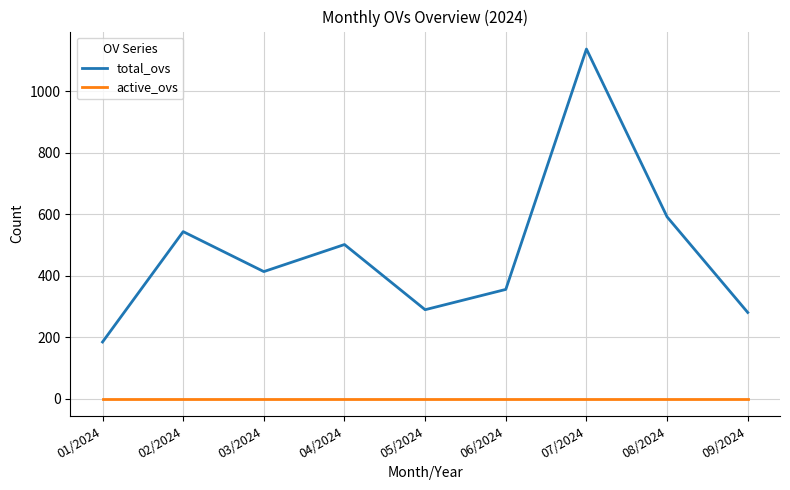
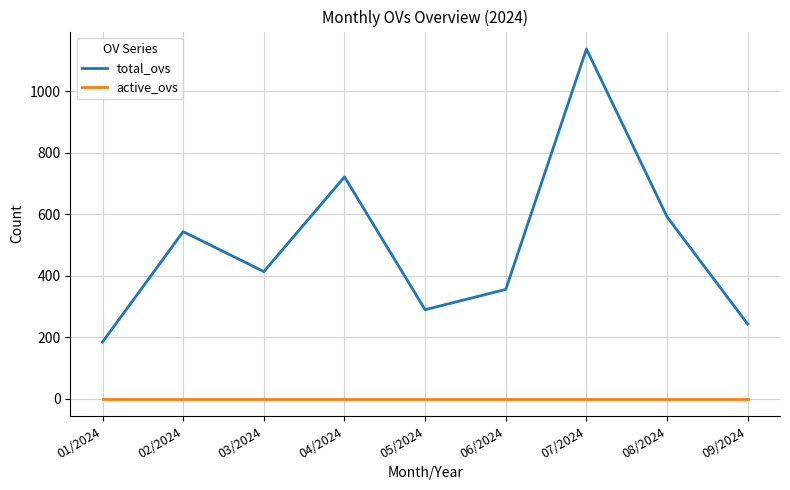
total_ovs, 04/2024: 500 -> 720
total_ovs, 09/2024: 280 -> 240
